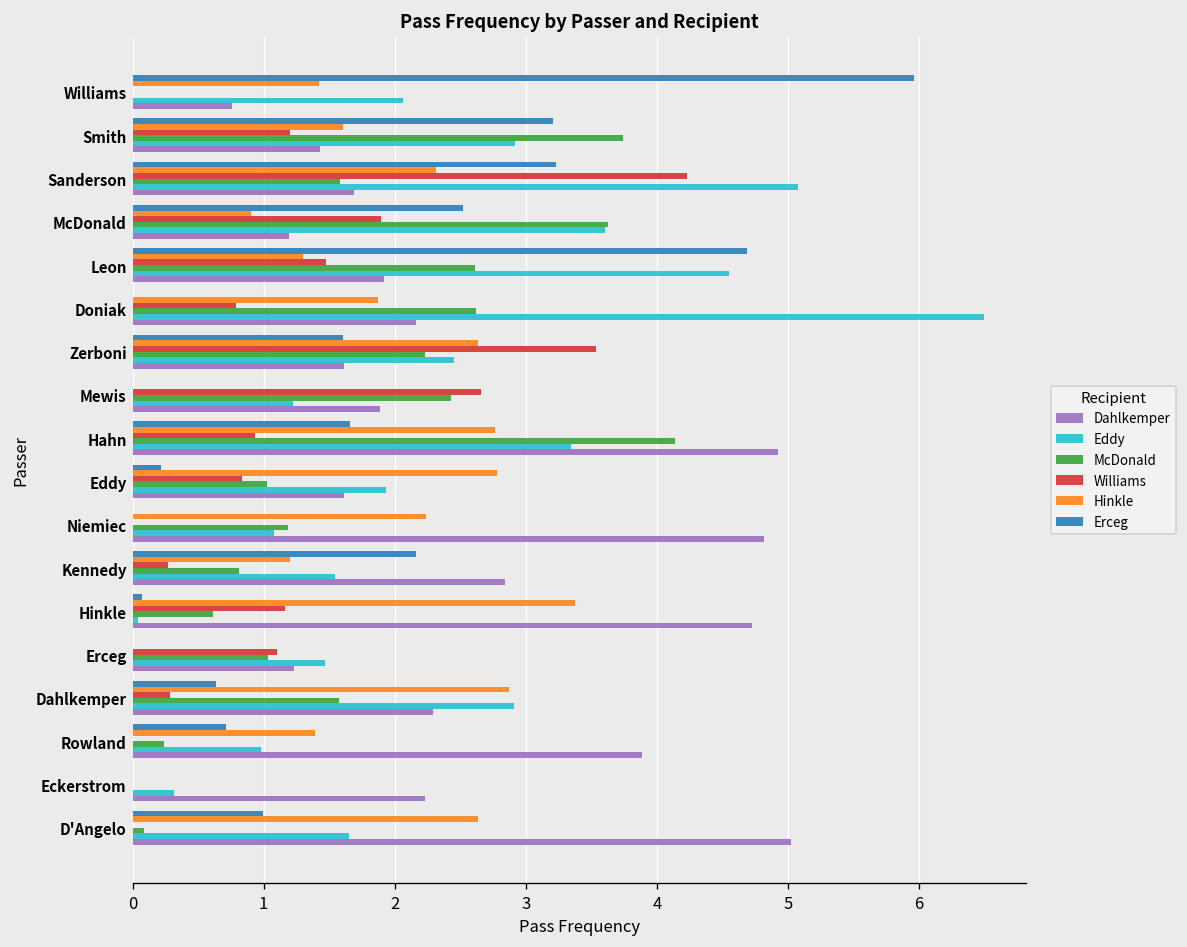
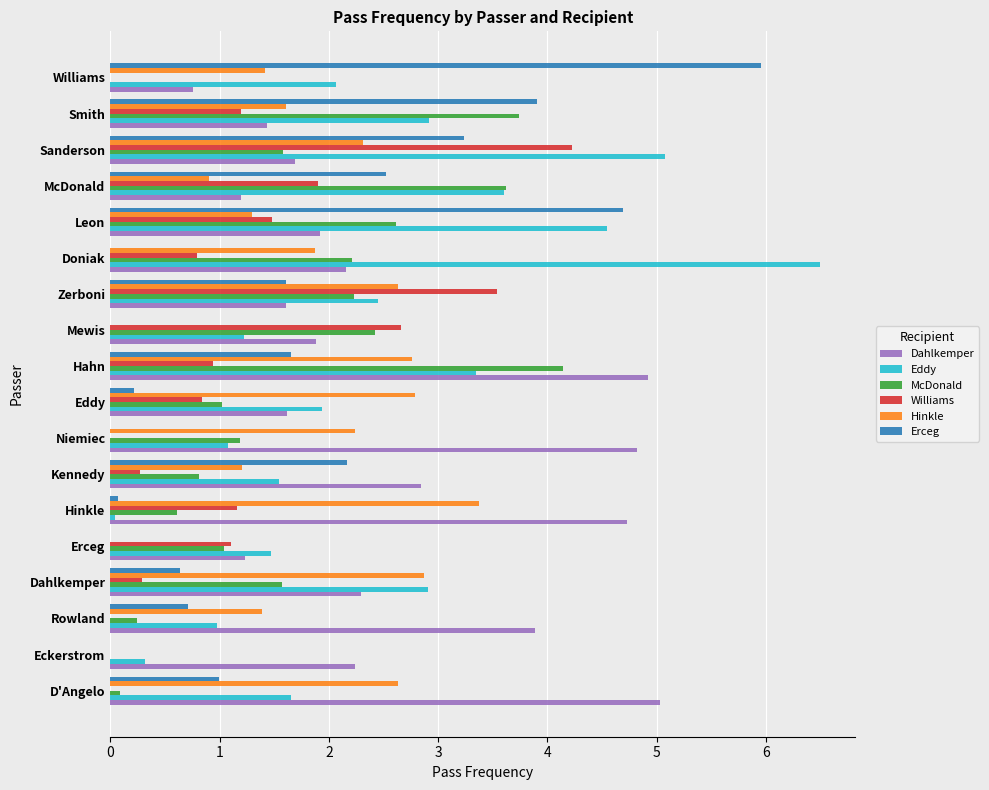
Erceg, Smith: 3.21 -> 3.90
McDonald, Doniak: 2.62 -> 2.21
